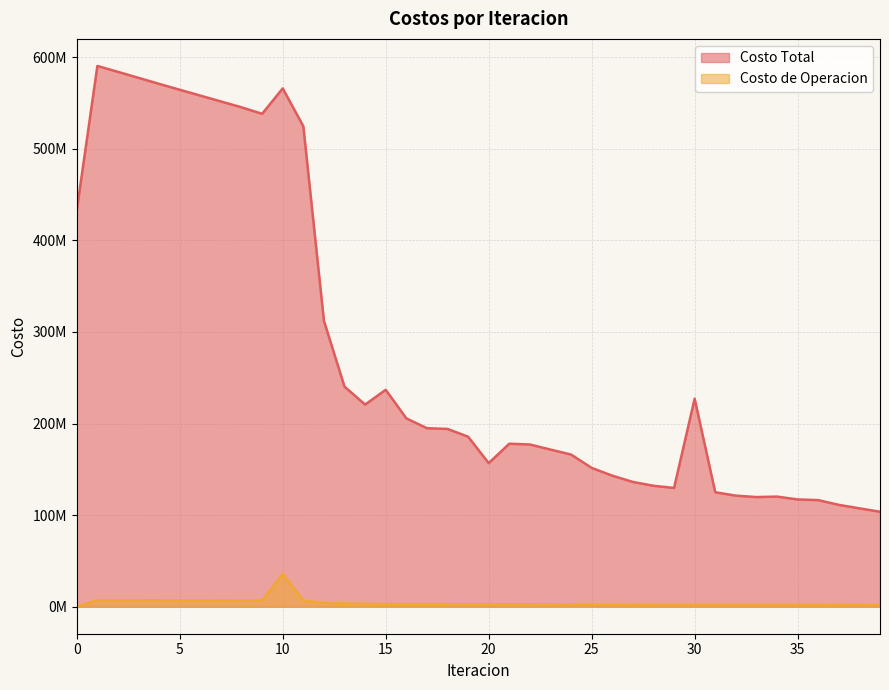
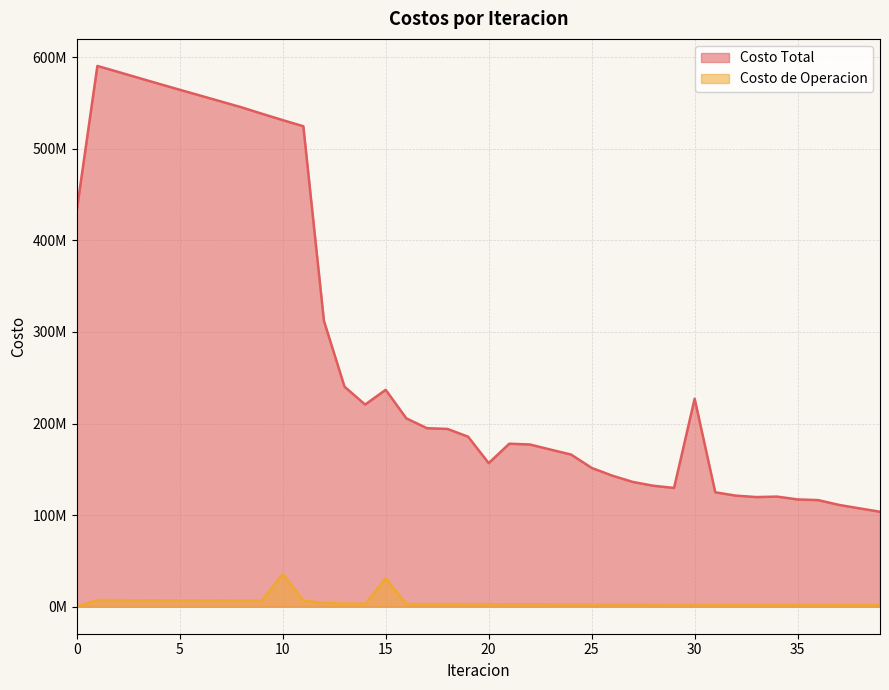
Costo Total, 10: 570000000 -> 530000000
Costo de Operacion, 15: 0 -> 30000000
